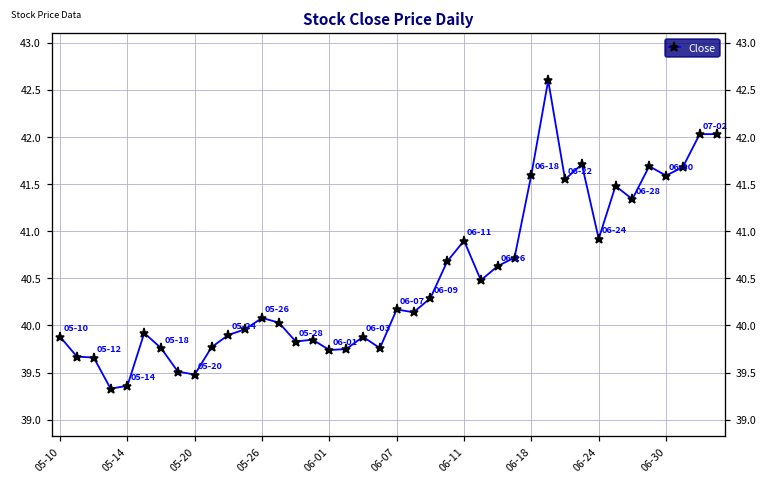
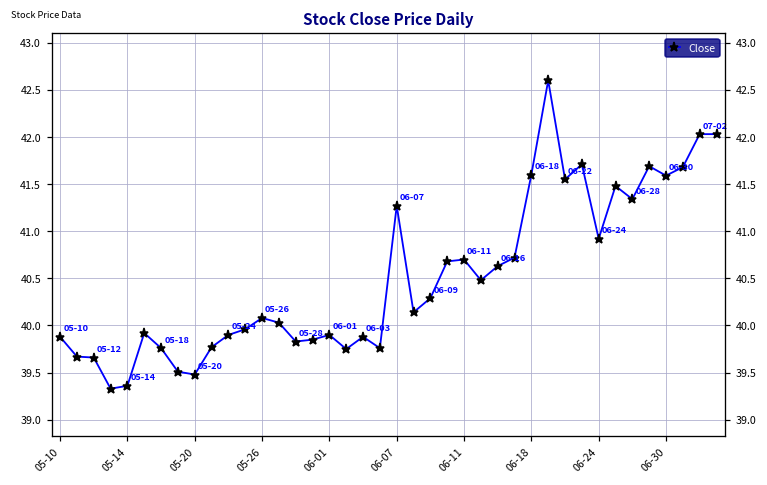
06-01: 39.7 -> 39.9
06-07: 40.2 -> 41.3
06-11: 40.9 -> 40.7
